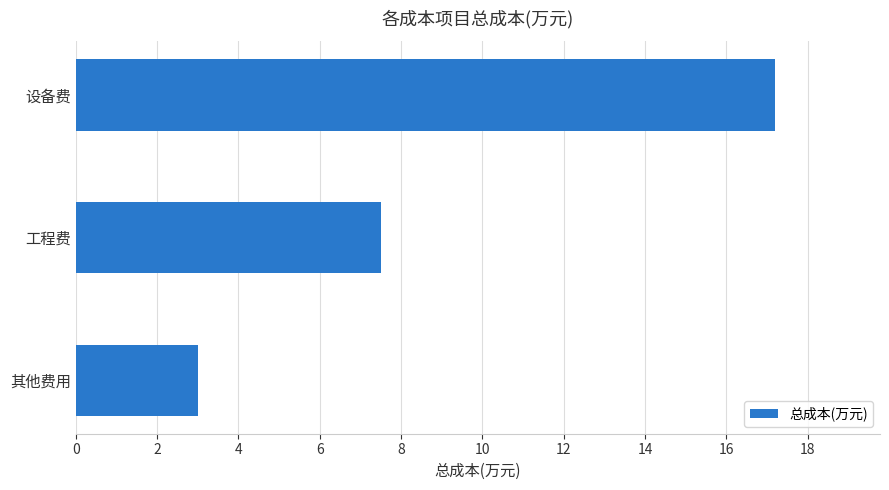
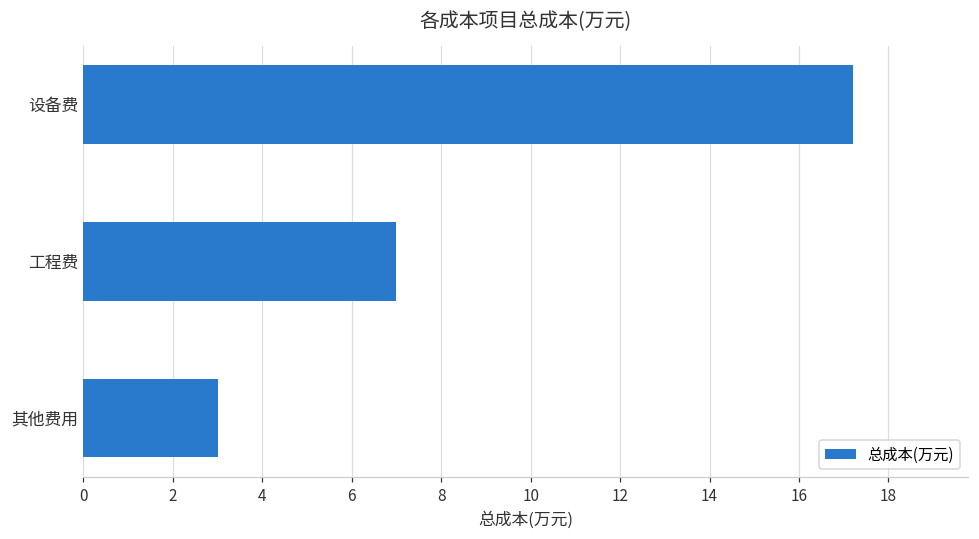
工程费: 7.5 -> 7.0
